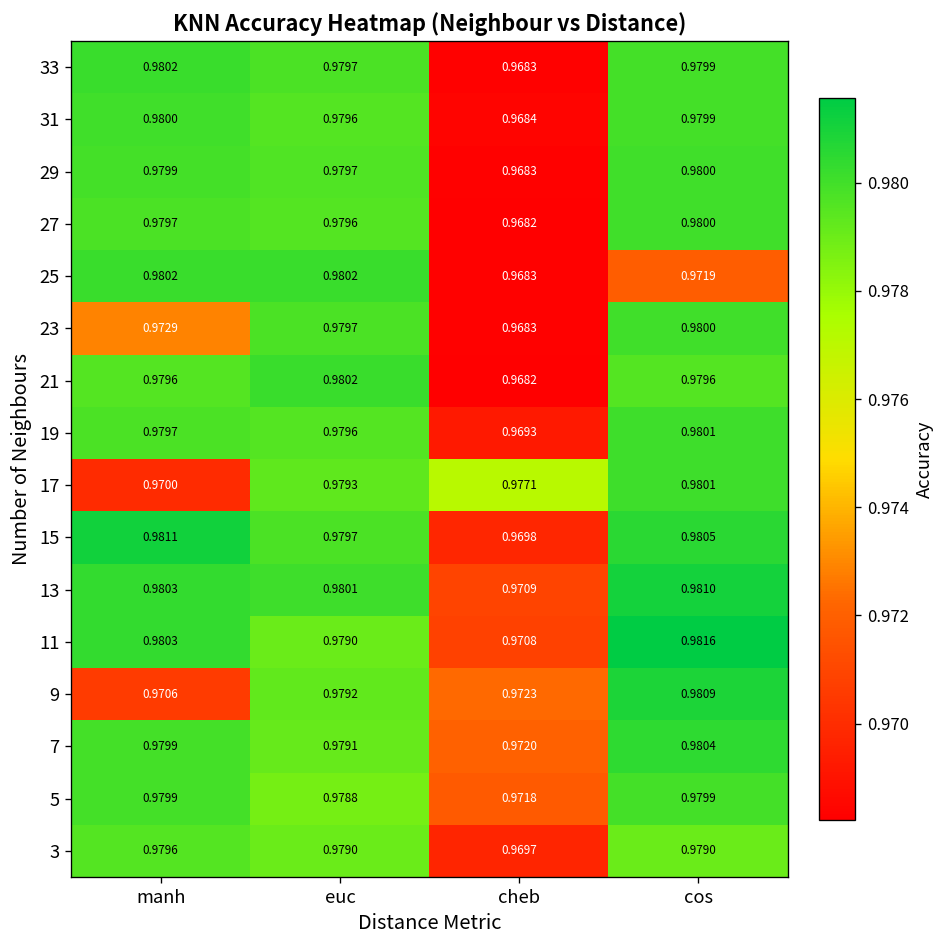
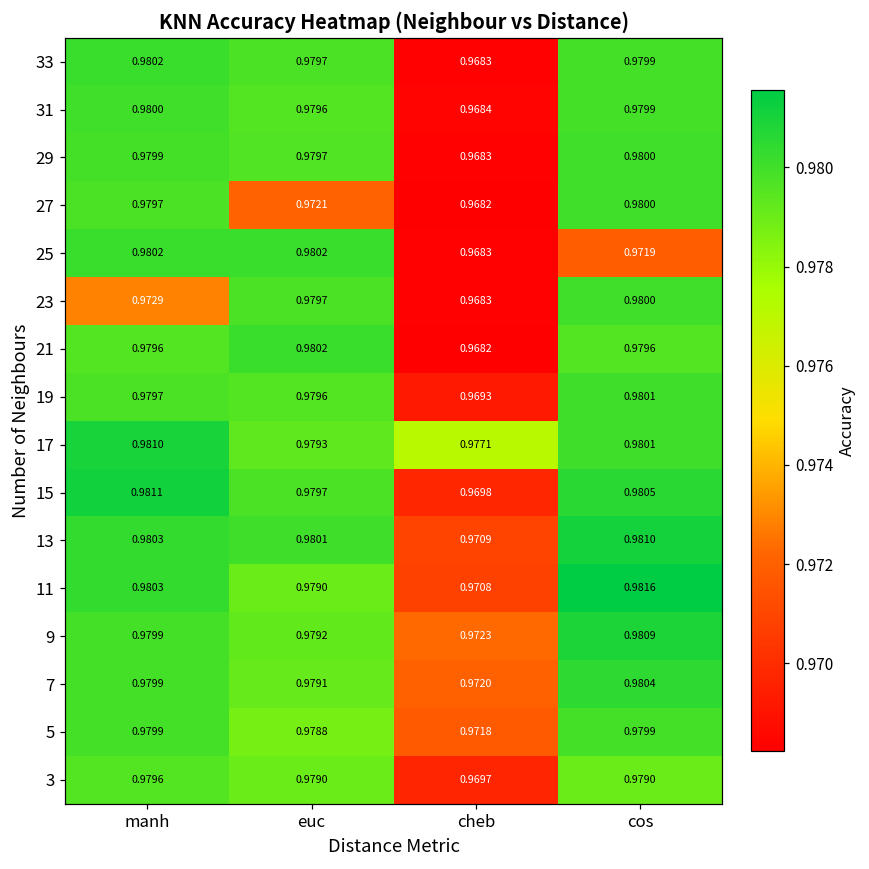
27, euc: 0.9796 -> 0.9721
17, manh: 0.9700 -> 0.9810
9, manh: 0.9706 -> 0.9799
